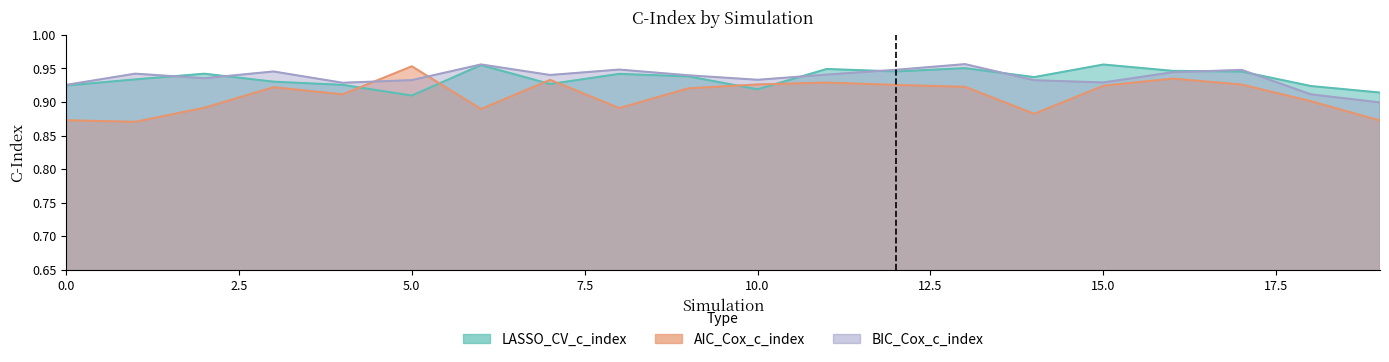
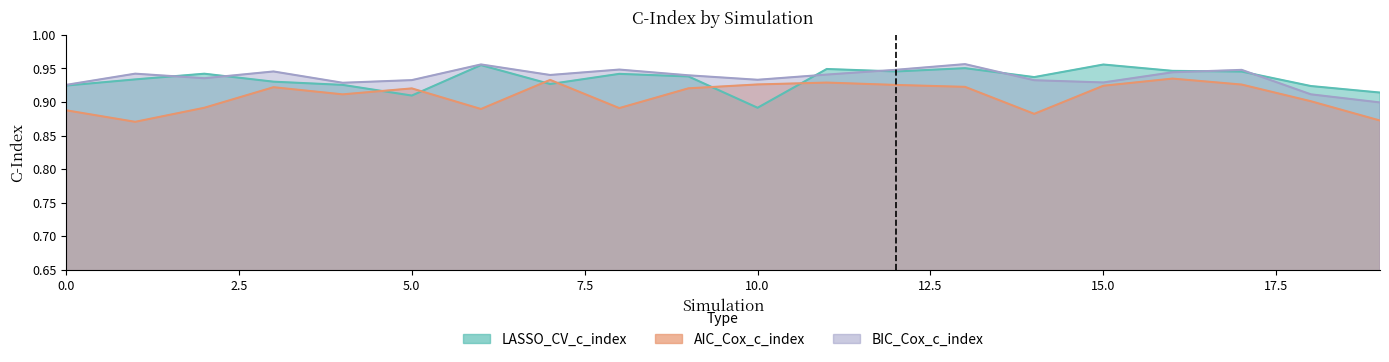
AIC_Cox_c_index, 0.0: 0.87 -> 0.89
AIC_Cox_c_index, 5.0: 0.95 -> 0.92
LASSO_CV_c_index, 10.0: 0.92 -> 0.89
